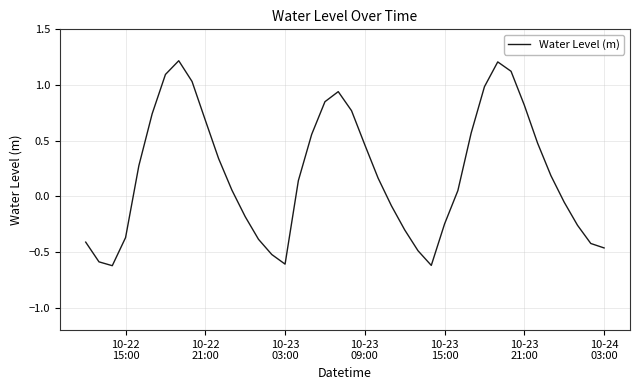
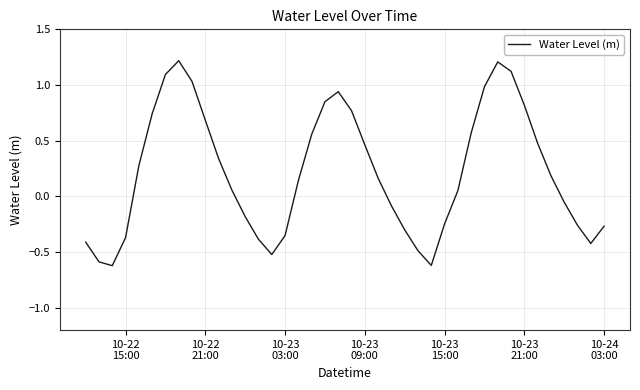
10-23 03:00: -0.61 -> -0.35
10-24 03:00: -0.46 -> -0.27
